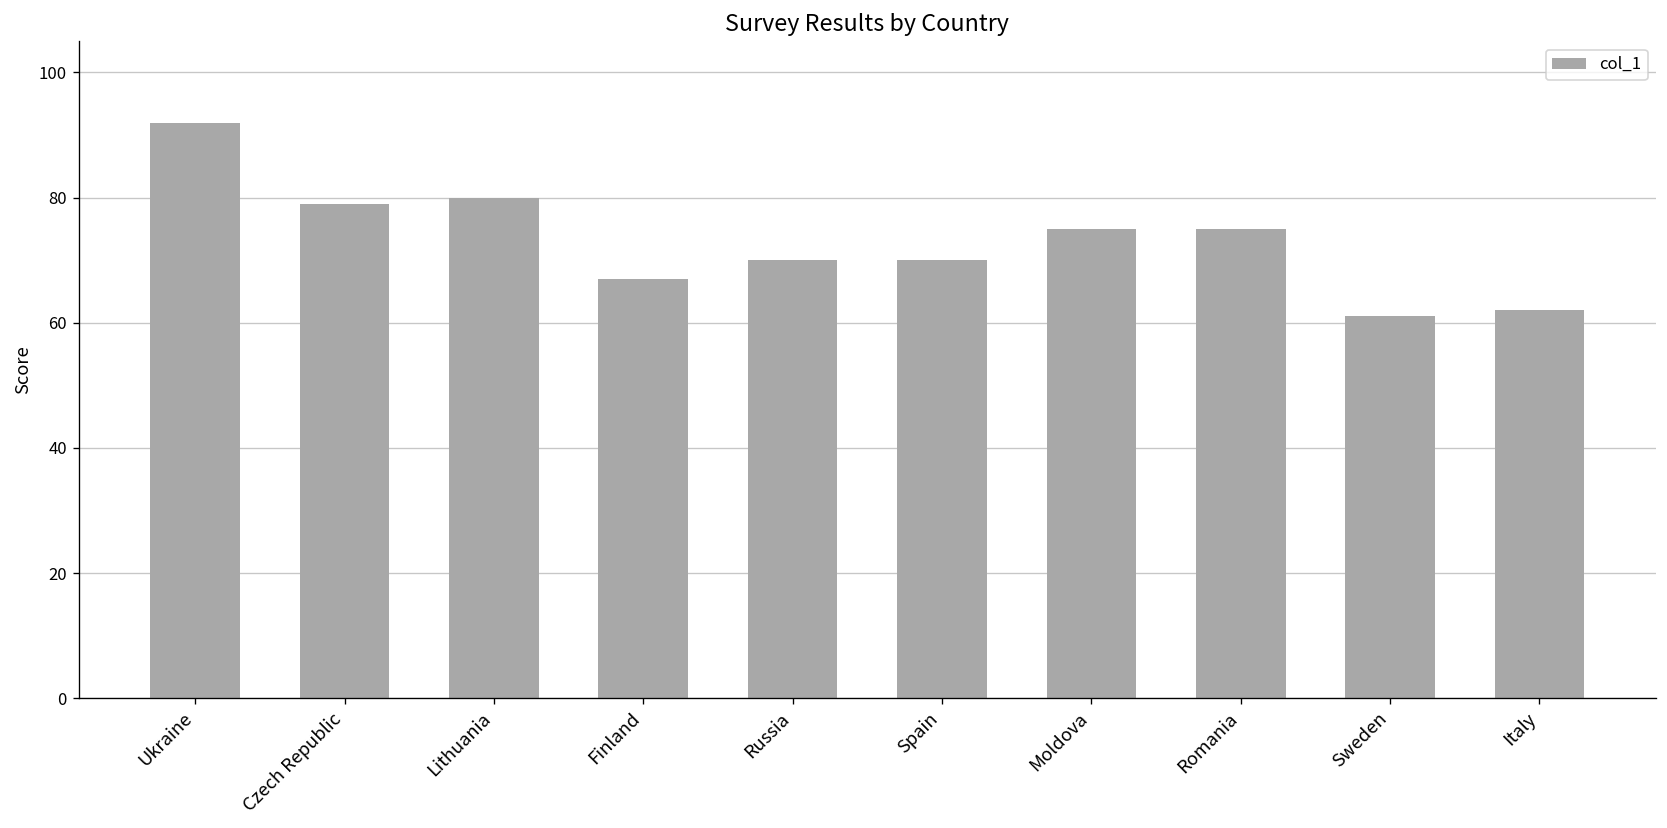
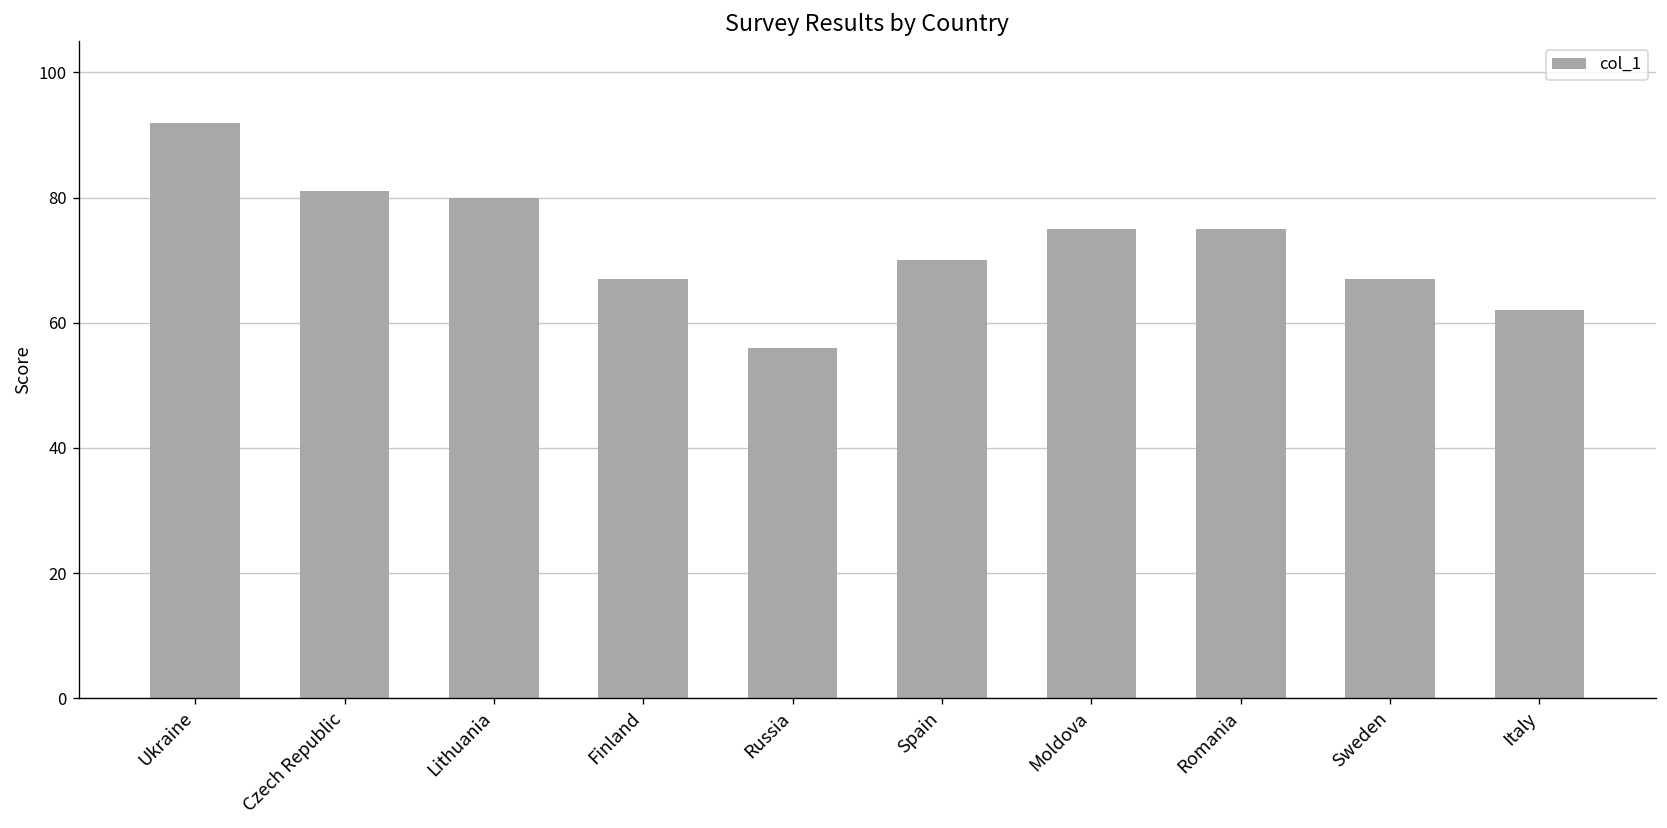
Czech Republic: 79 -> 81
Russia: 70 -> 56
Sweden: 61 -> 67
